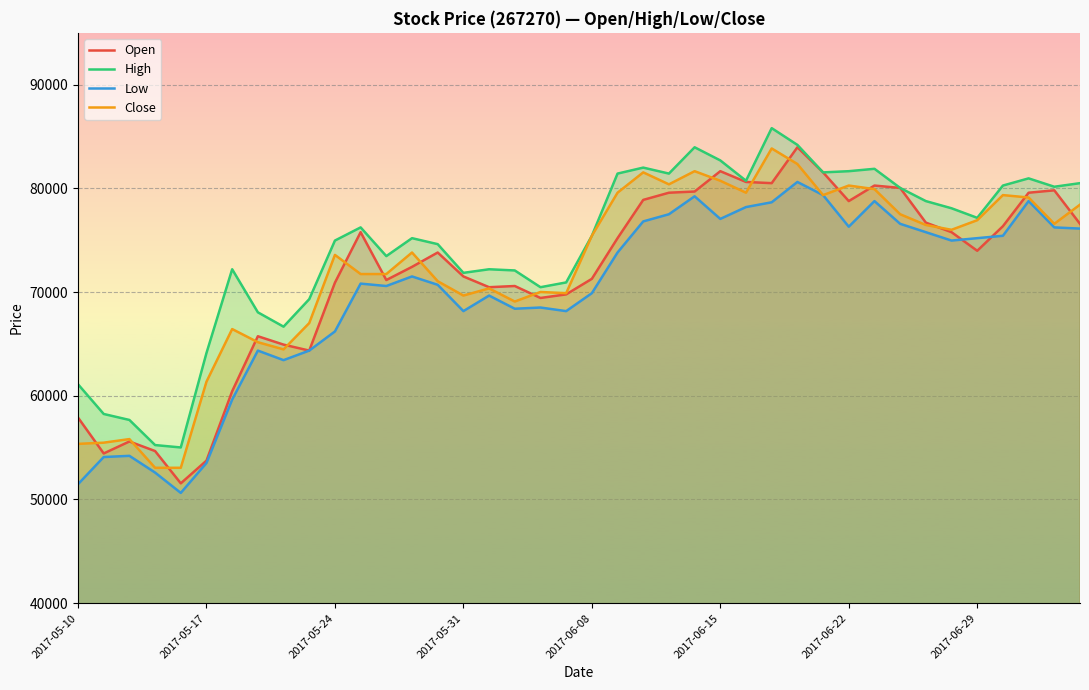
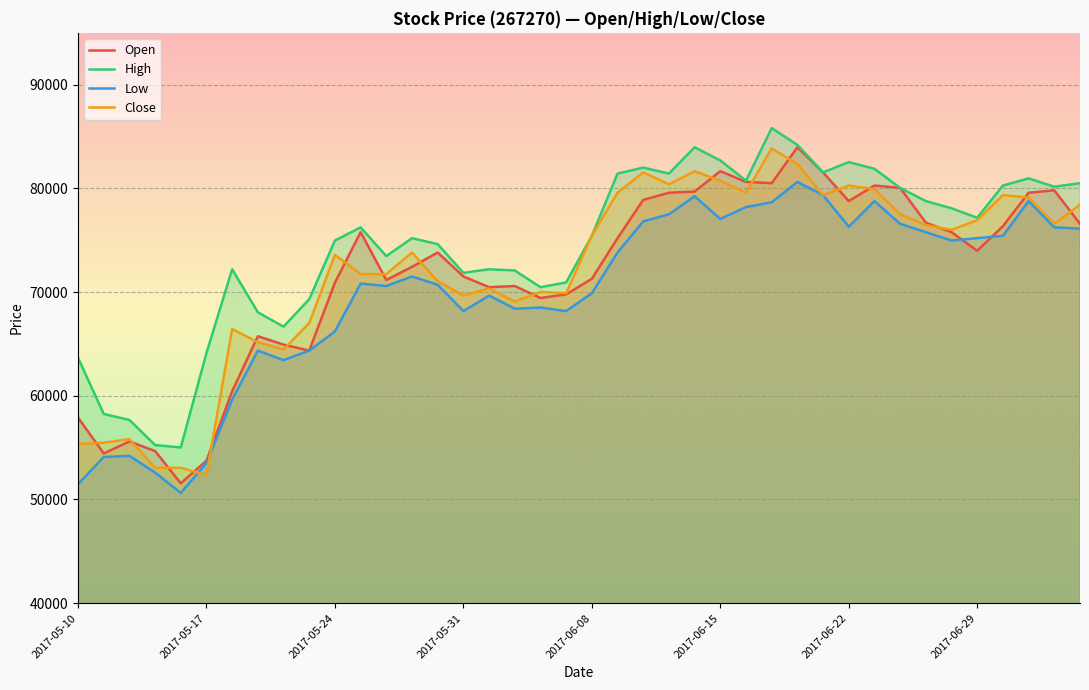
High, 2017-05-10: 61100 -> 63700
Close, 2017-05-17: 61400 -> 52400
High, 2017-06-22: 81700 -> 82500
